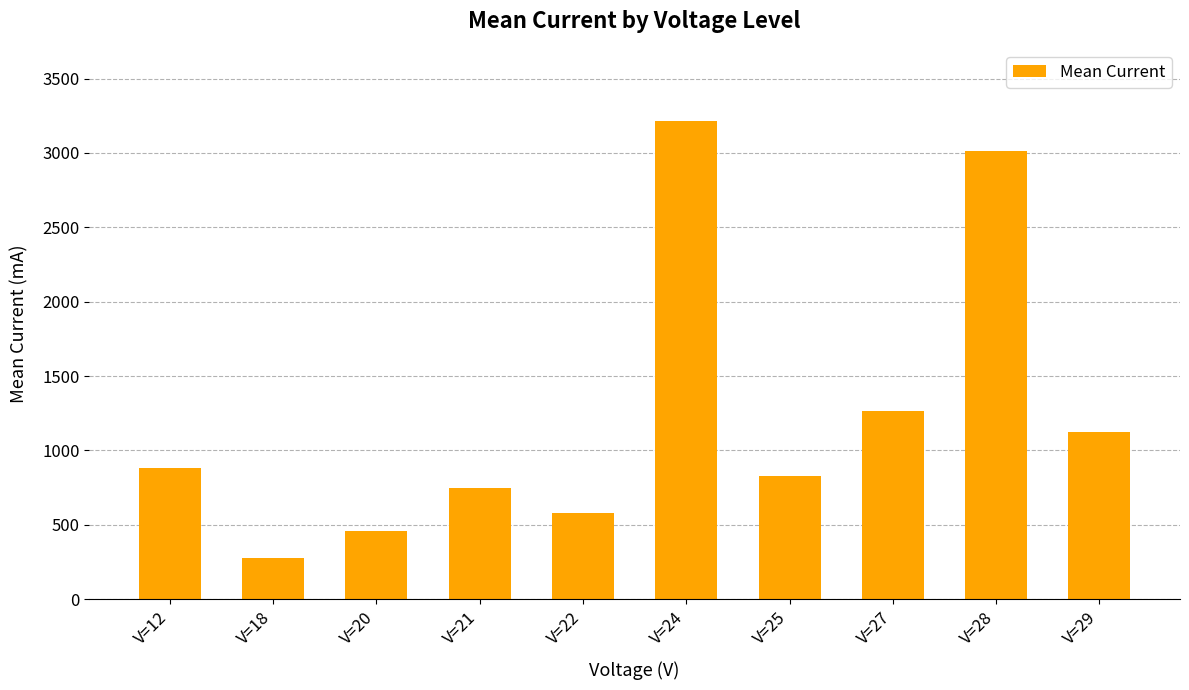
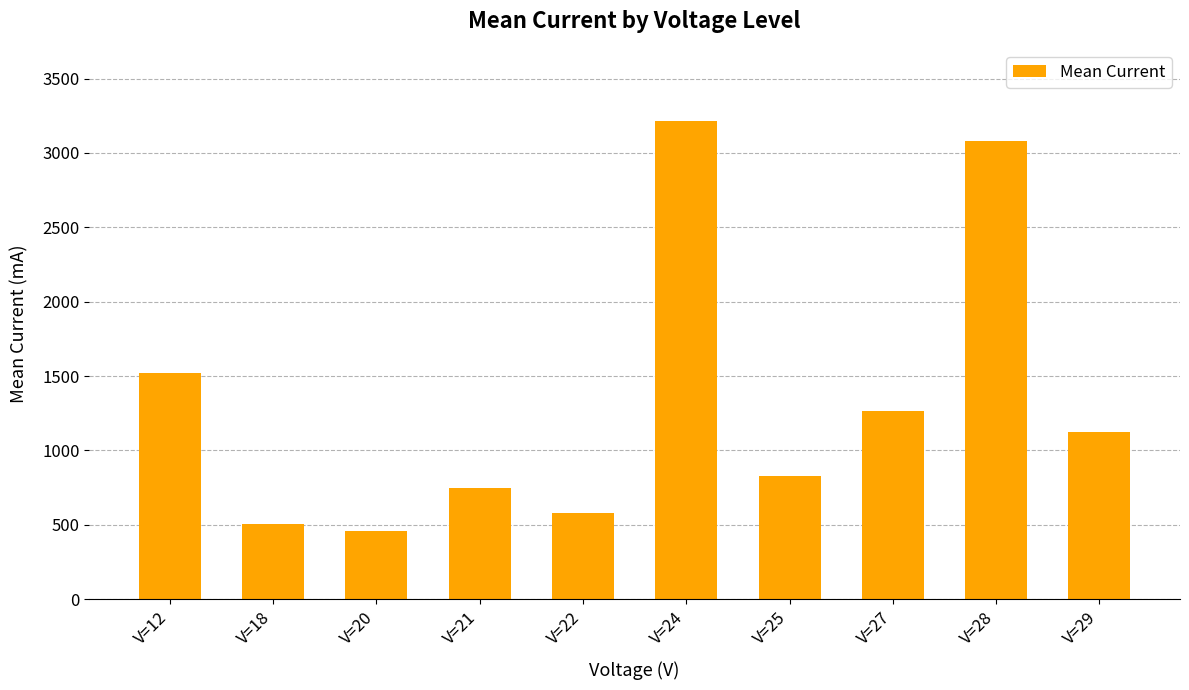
V=12: 880 -> 1520
V=18: 280 -> 510
V=28: 3020 -> 3080
